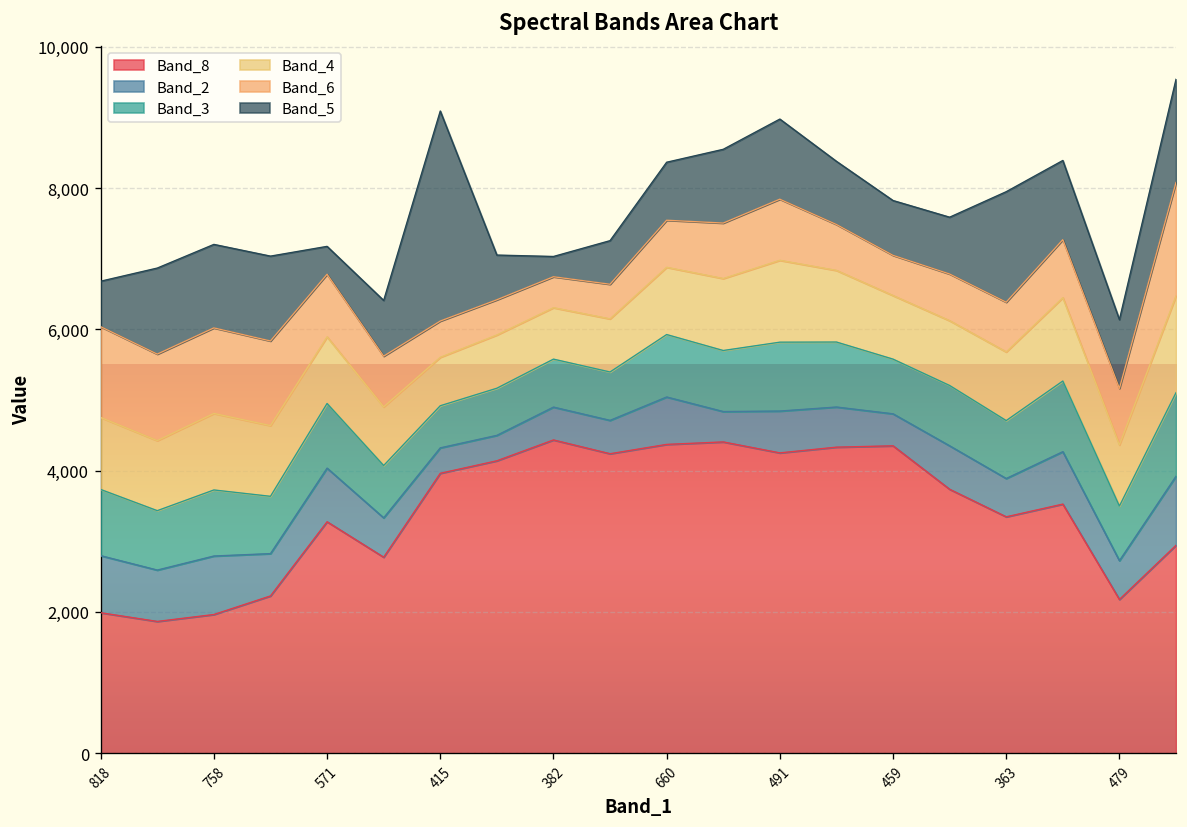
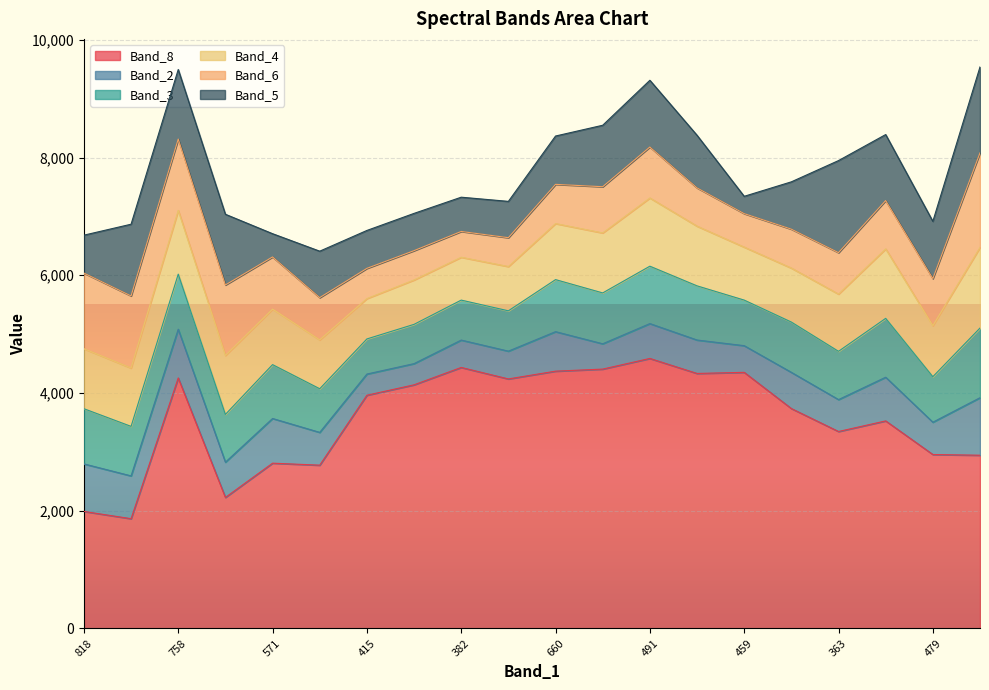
Band_8, 758: 2,000 -> 4,300
Band_8, 571: 3,300 -> 2,800
Band_5, 415: 3,000 -> 600
Band_5, 382: 300 -> 600
Band_8, 491: 4,300 -> 4,600
Band_5, 459: 800 -> 300
Band_8, 479: 2,200 -> 3,000
